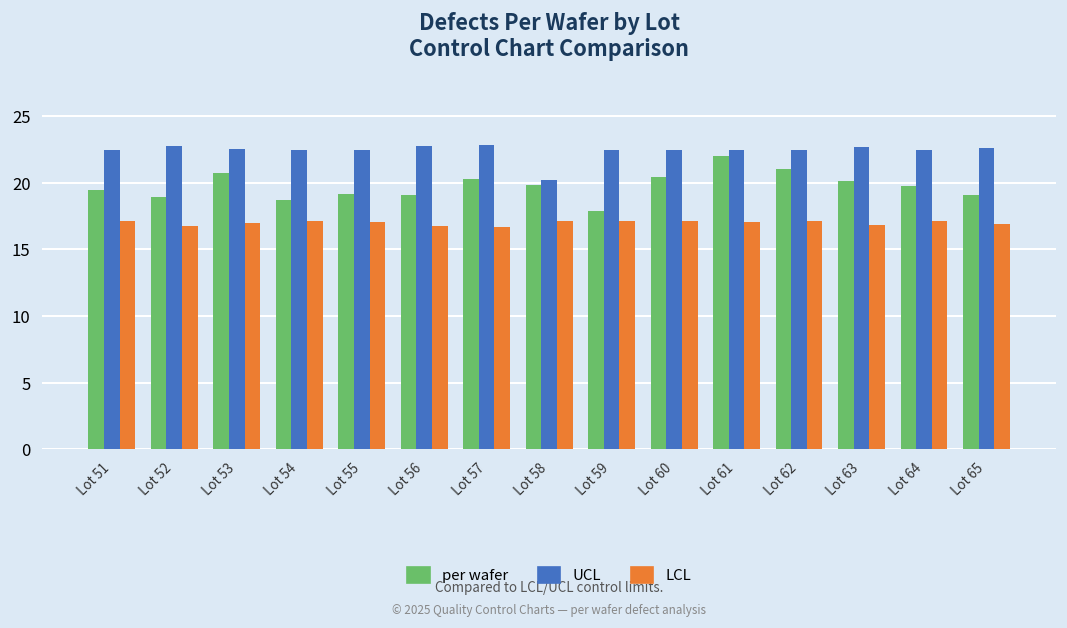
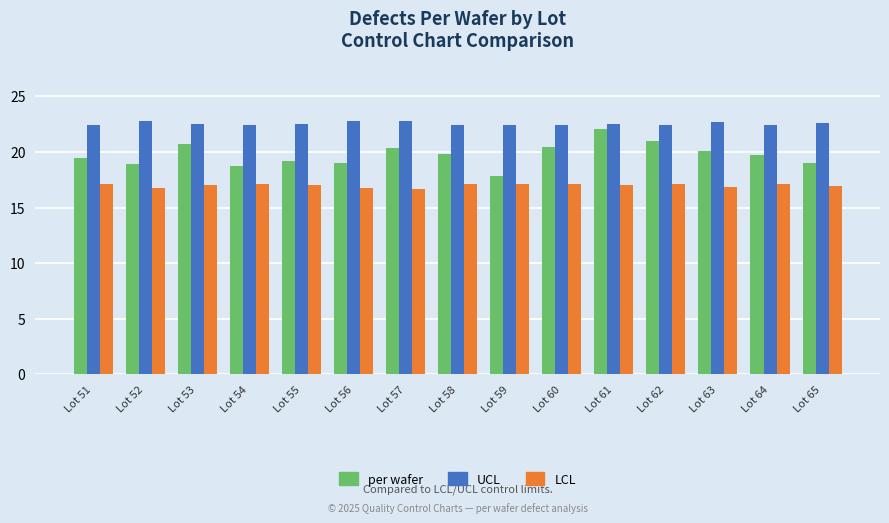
UCL, Lot 58: 20.2 -> 22.4
